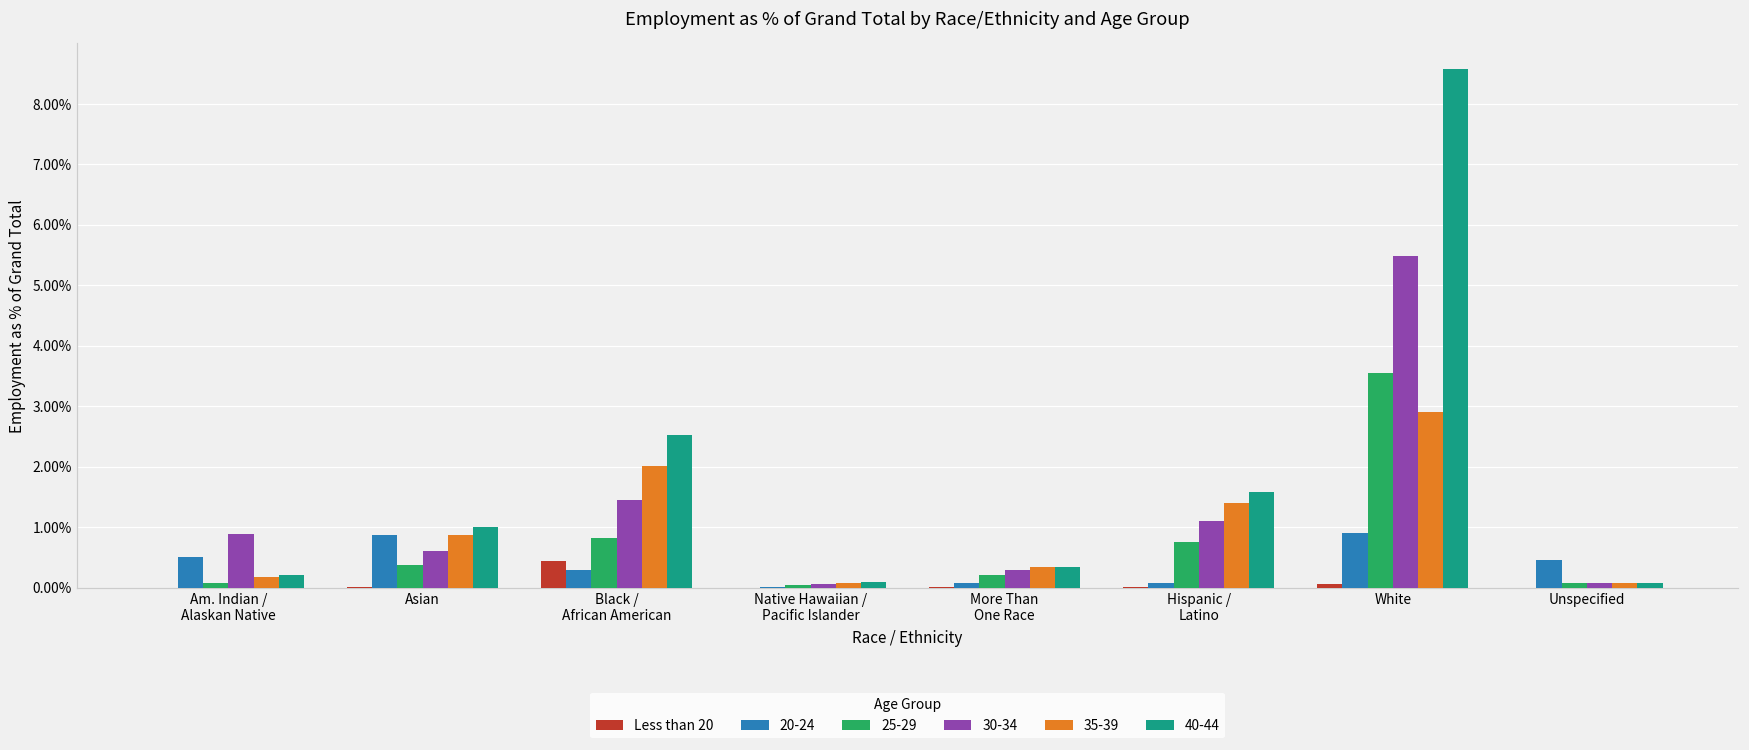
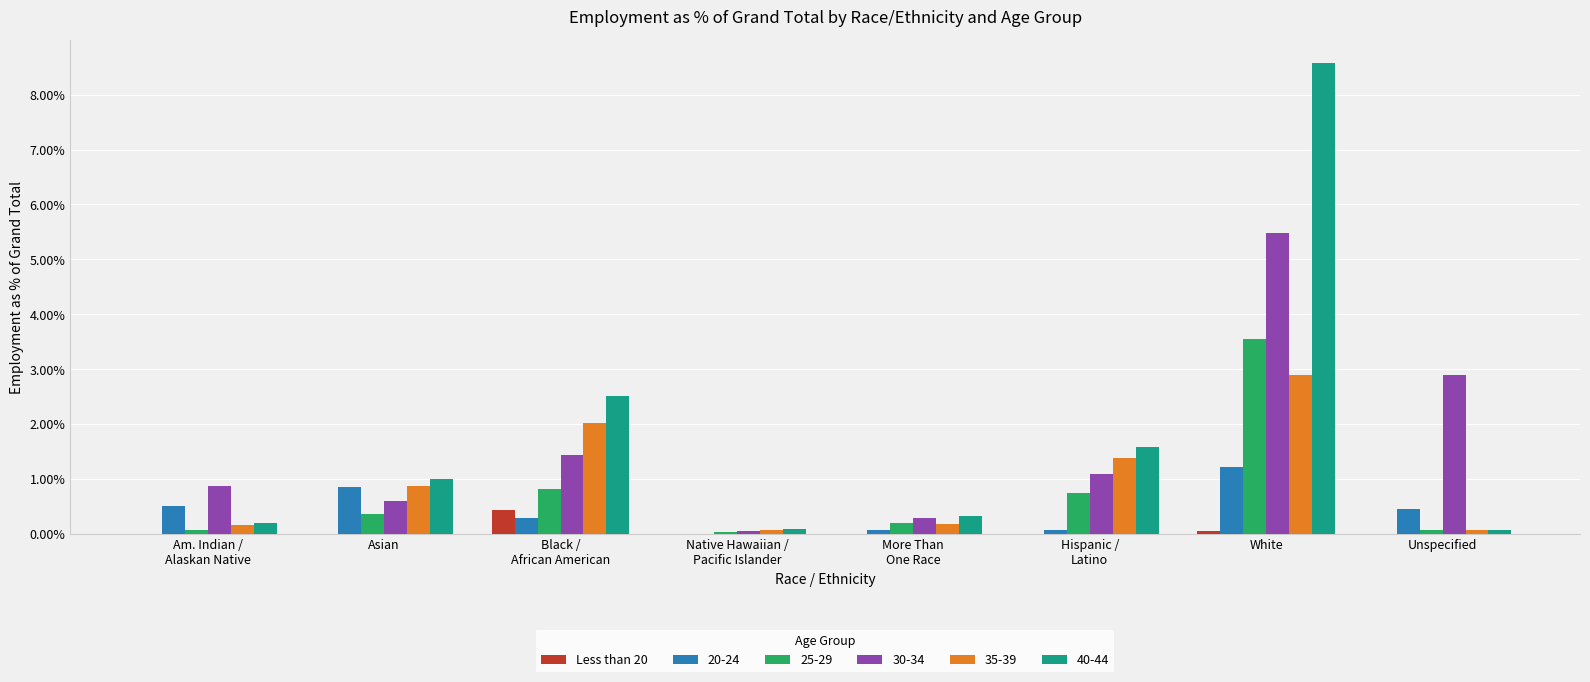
35-39, More Than One Race: 0.3% -> 0.2%
20-24, White: 0.9% -> 1.2%
30-34, Unspecified: 0.1% -> 2.9%
